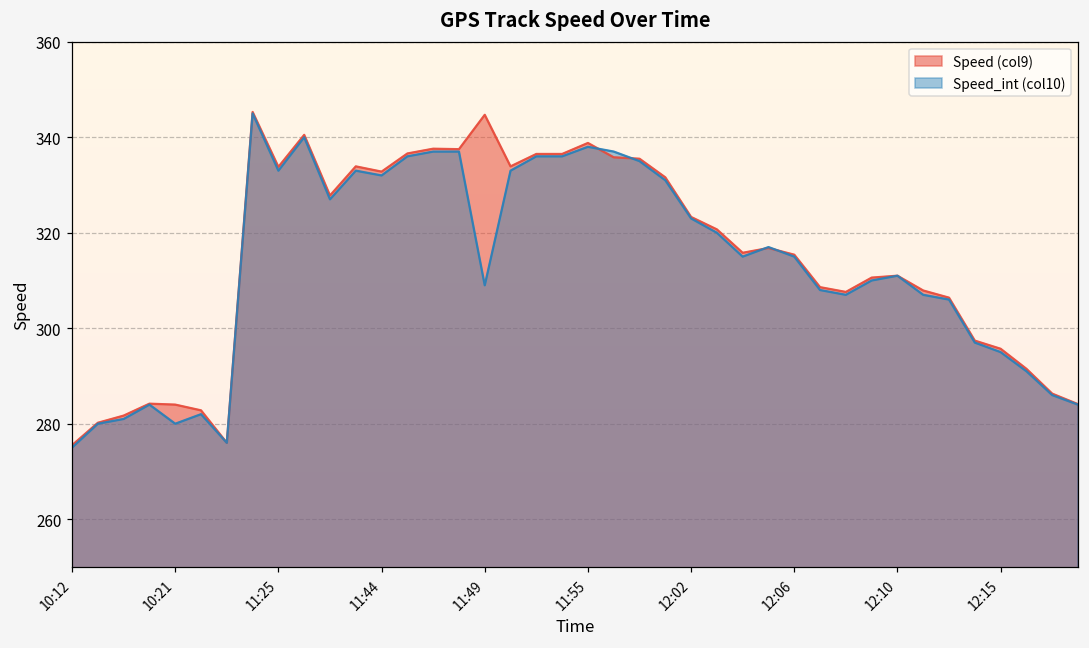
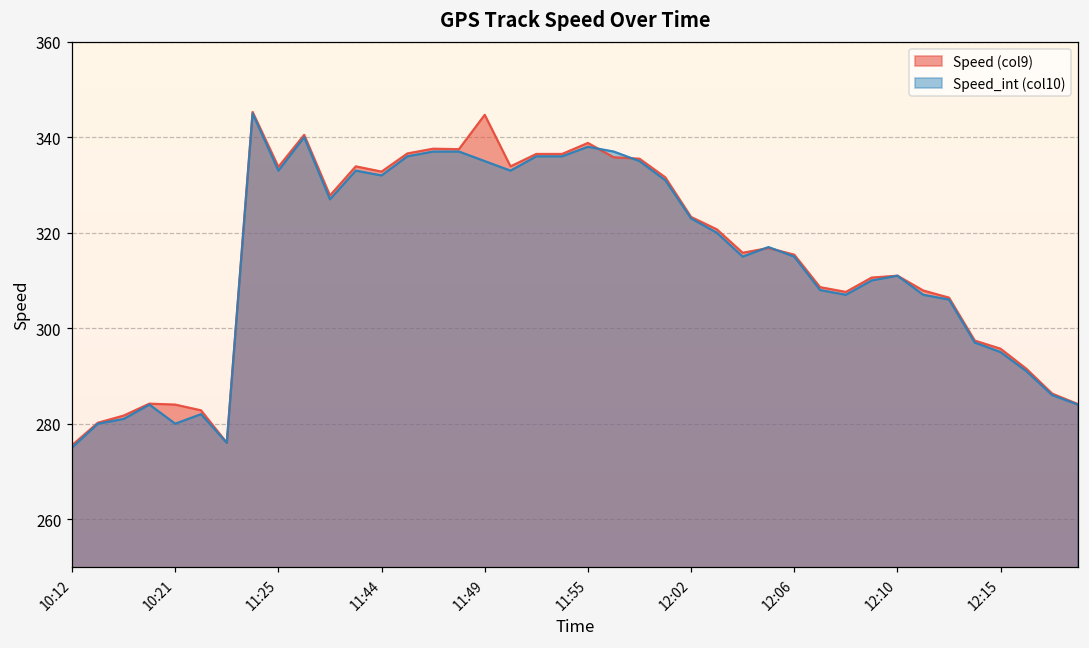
Speed_int (col10), 11:49: 309 -> 335
